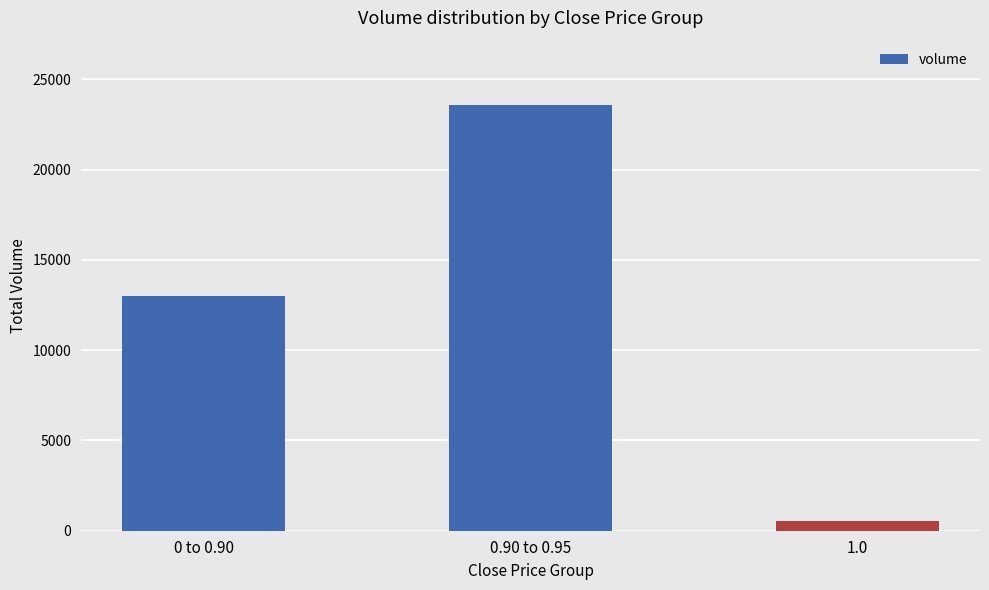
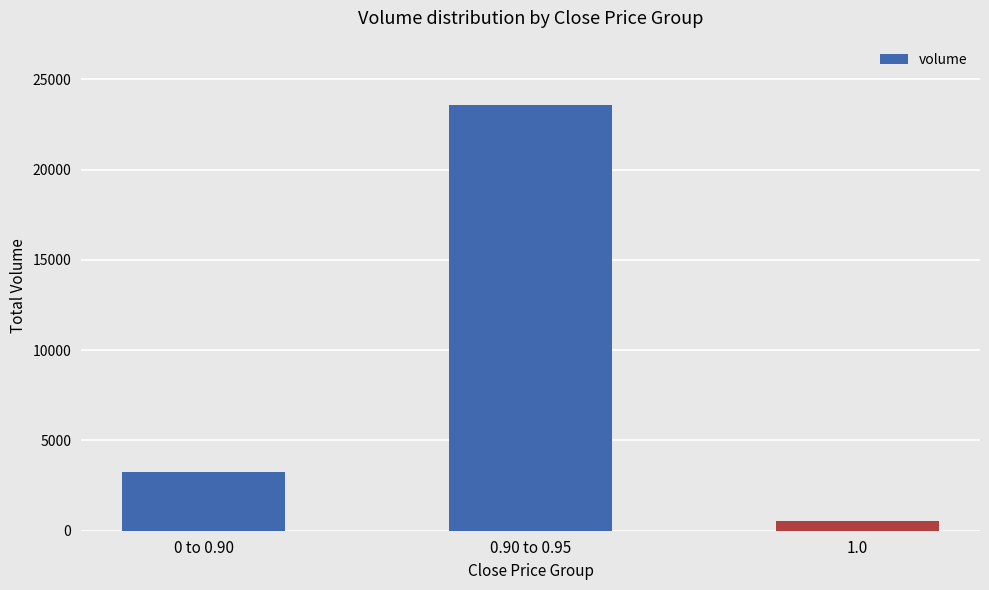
0 to 0.90: 13000 -> 3200
